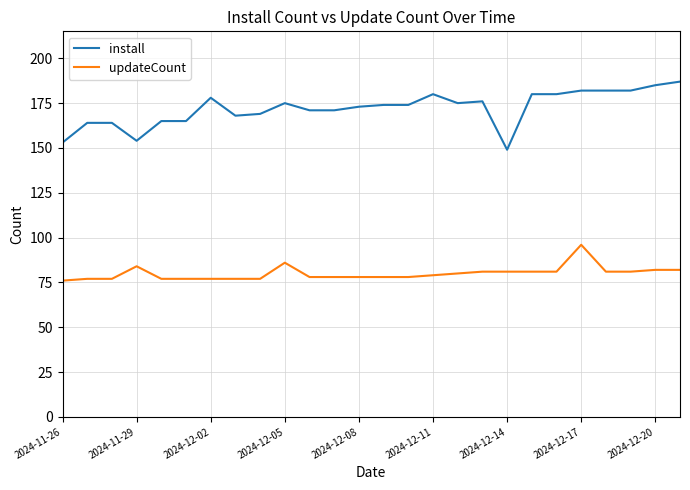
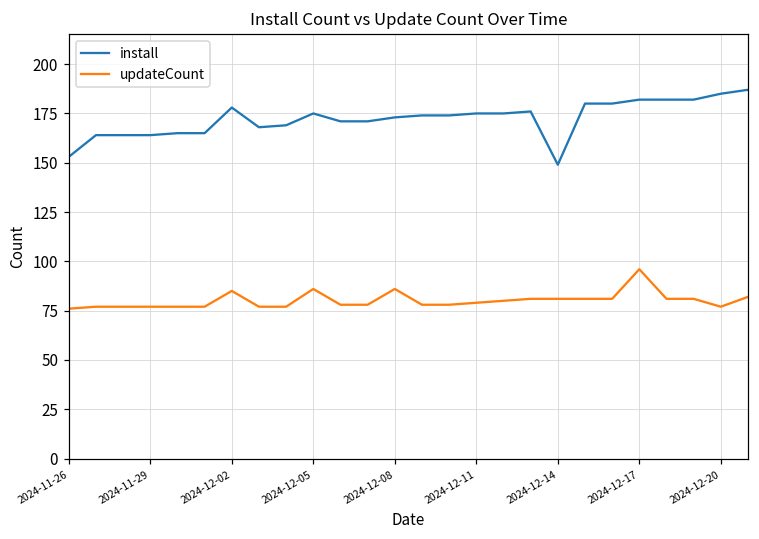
install, 2024-11-29: 154 -> 164
updateCount, 2024-11-29: 84 -> 77
updateCount, 2024-12-02: 77 -> 85
updateCount, 2024-12-08: 78 -> 86
install, 2024-12-11: 180 -> 175
updateCount, 2024-12-20: 82 -> 77
